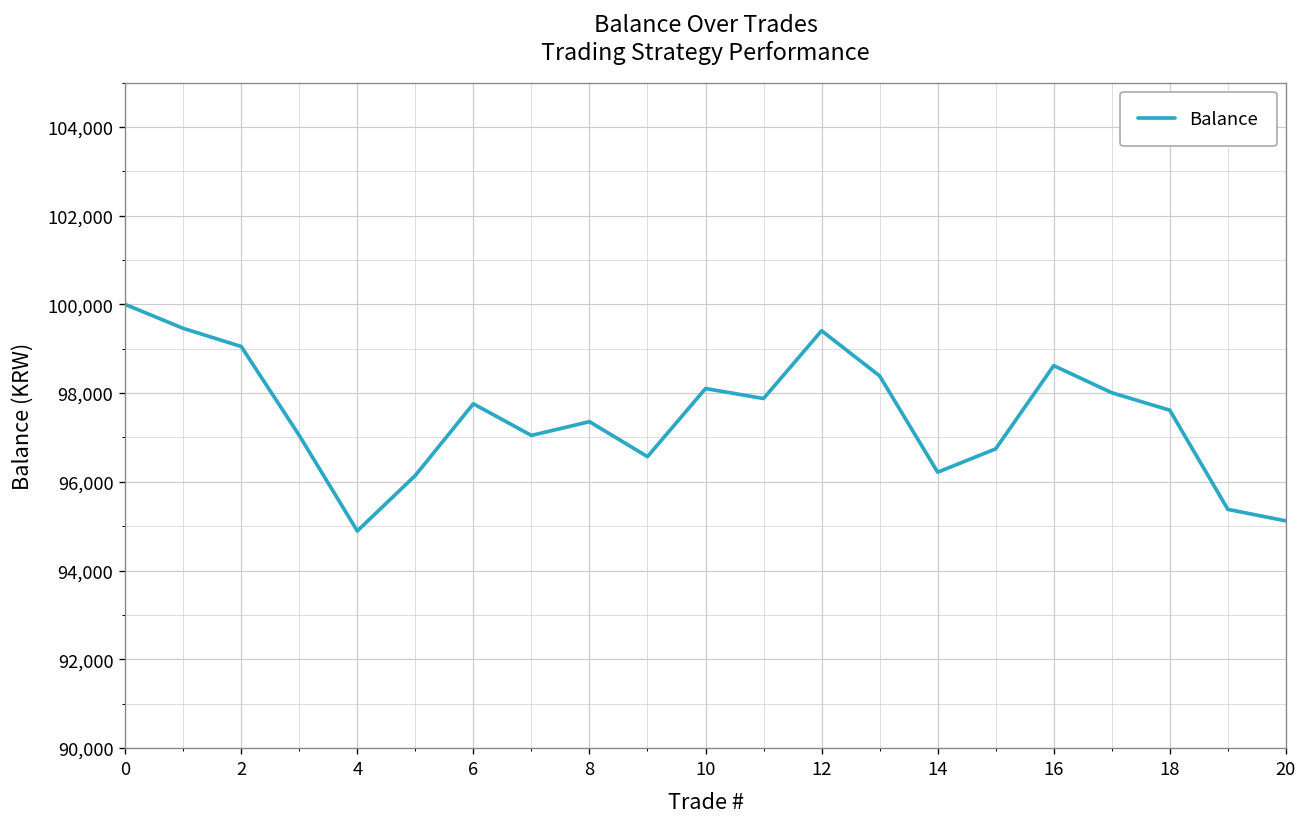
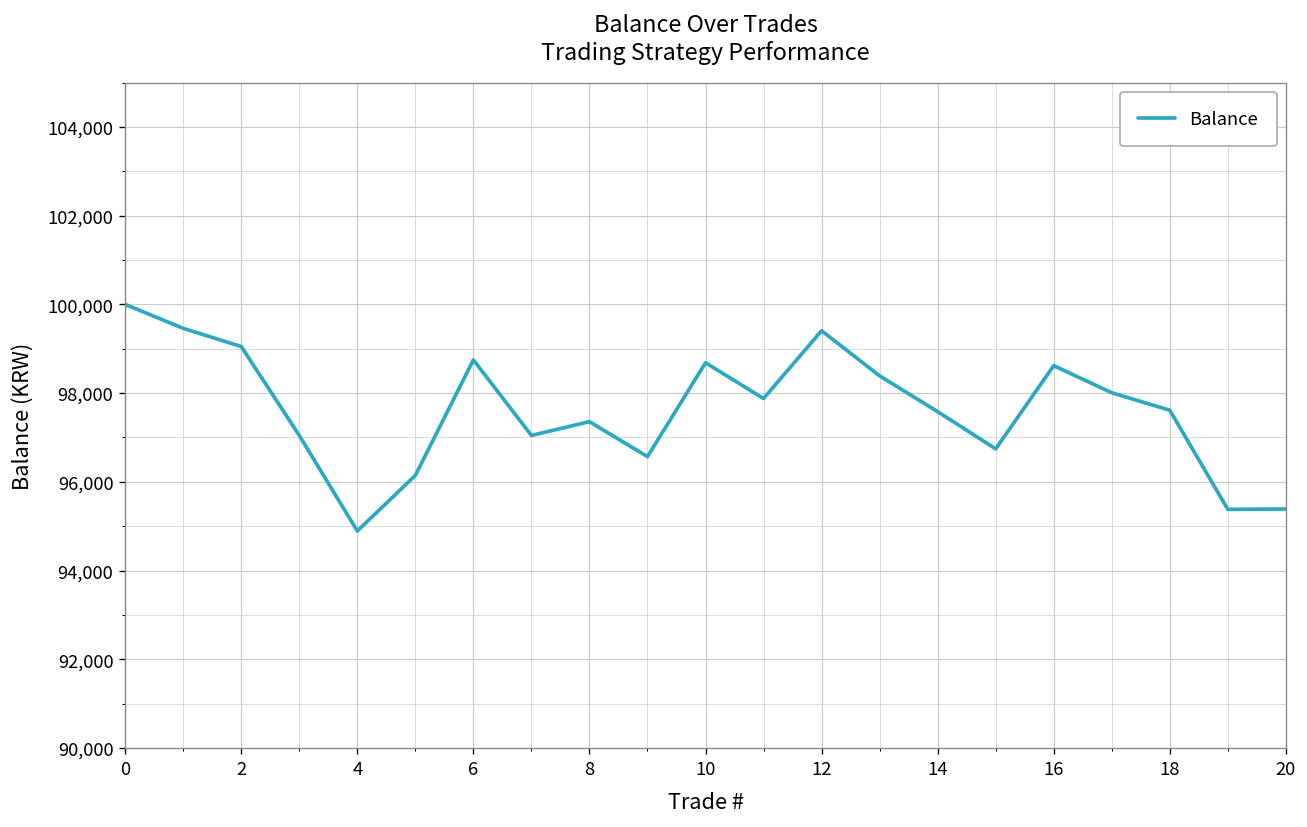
6: 97,800 -> 98,700
10: 98,100 -> 98,700
14: 96,200 -> 97,600
20: 95,100 -> 95,400
